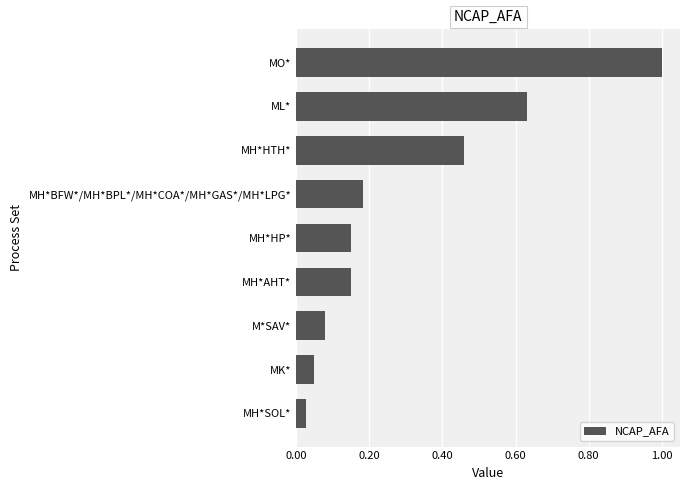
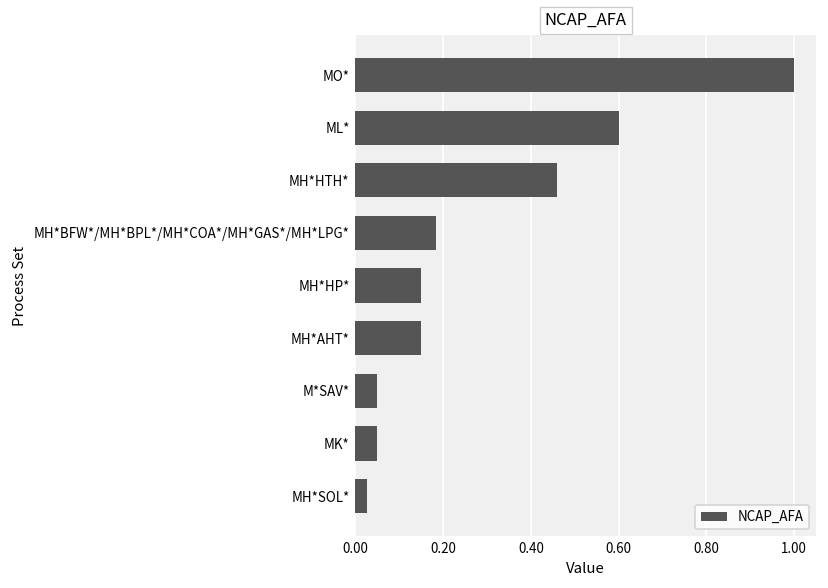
ML*: 0.63 -> 0.60
M*SAV*: 0.08 -> 0.05
